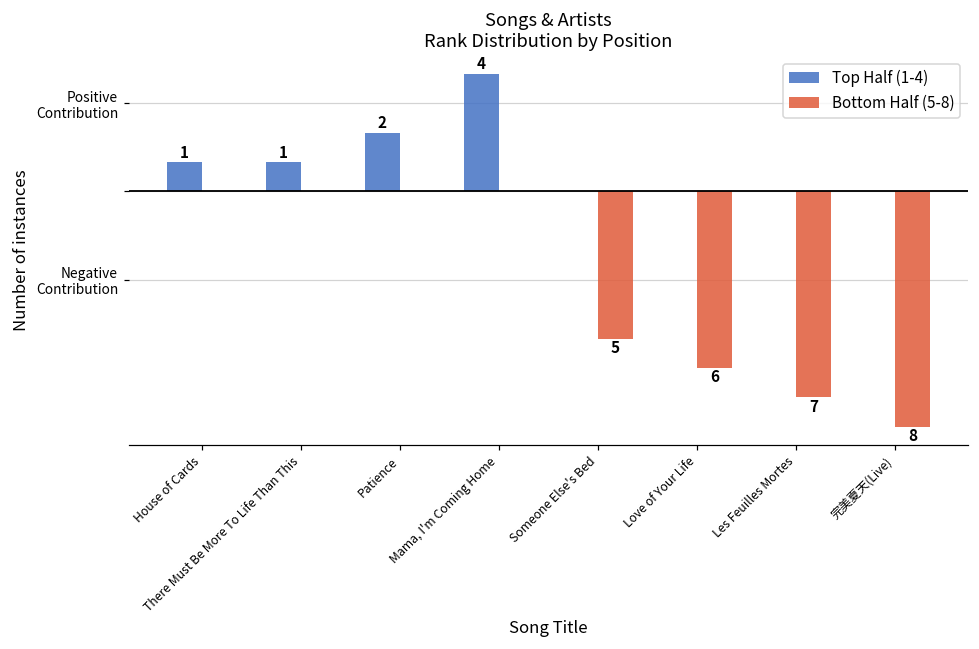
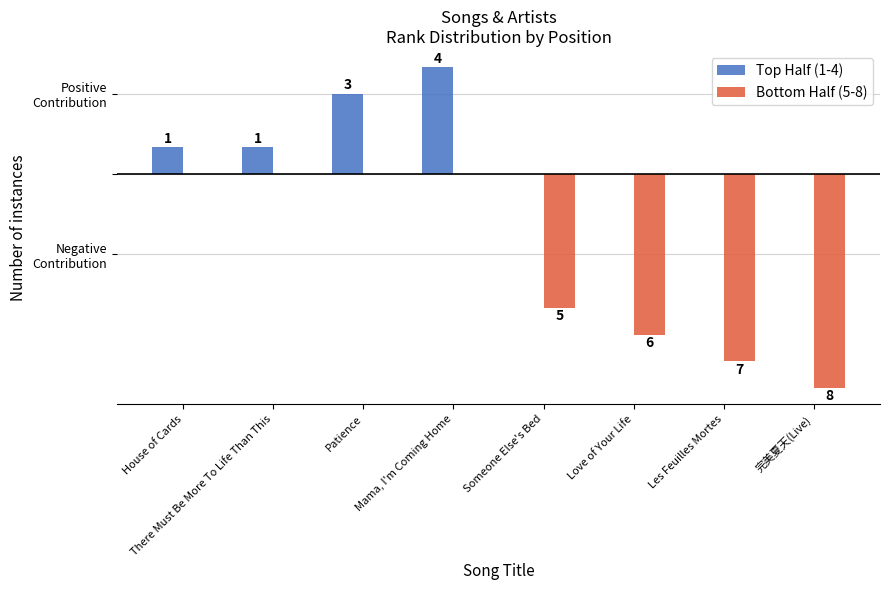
Top Half (1-4), Patience: 2 -> 3
